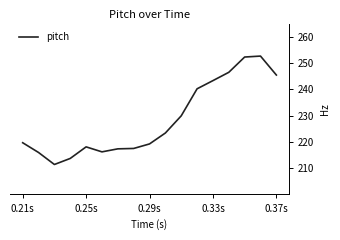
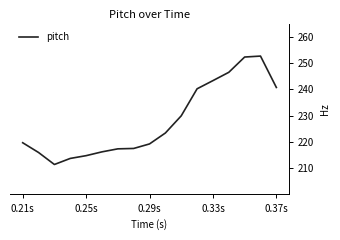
0.25s: 218 -> 215
0.37s: 245 -> 241
